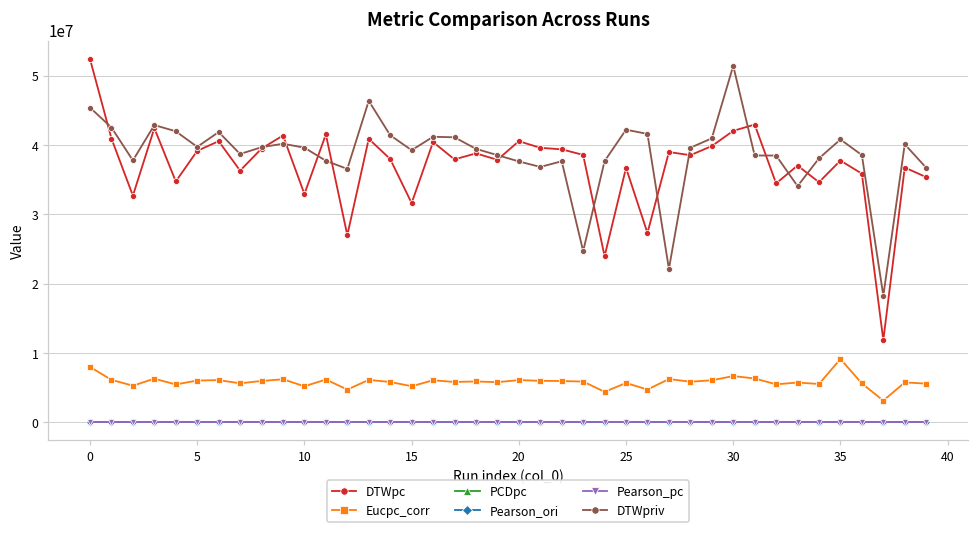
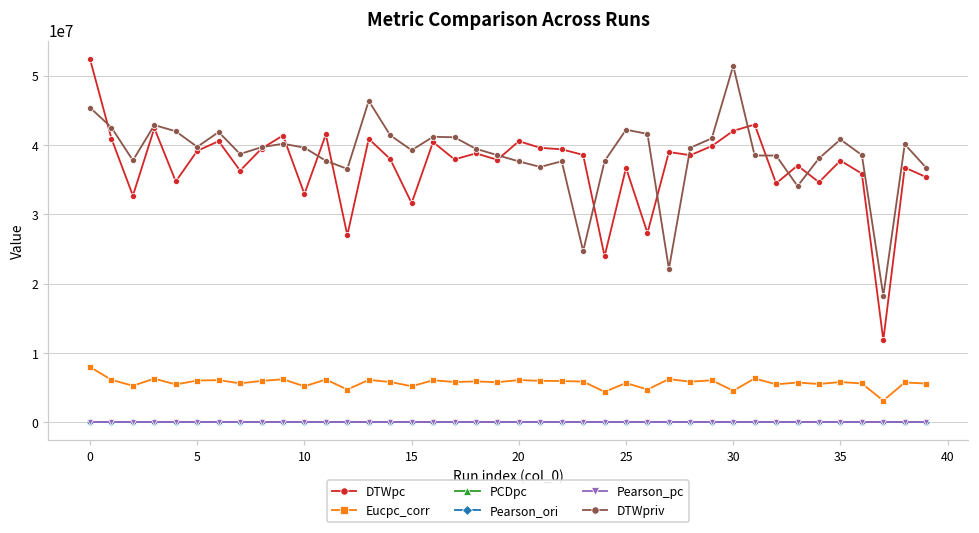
Eucpc_corr, 30: 7000000 -> 5000000
Eucpc_corr, 35: 9000000 -> 6000000
